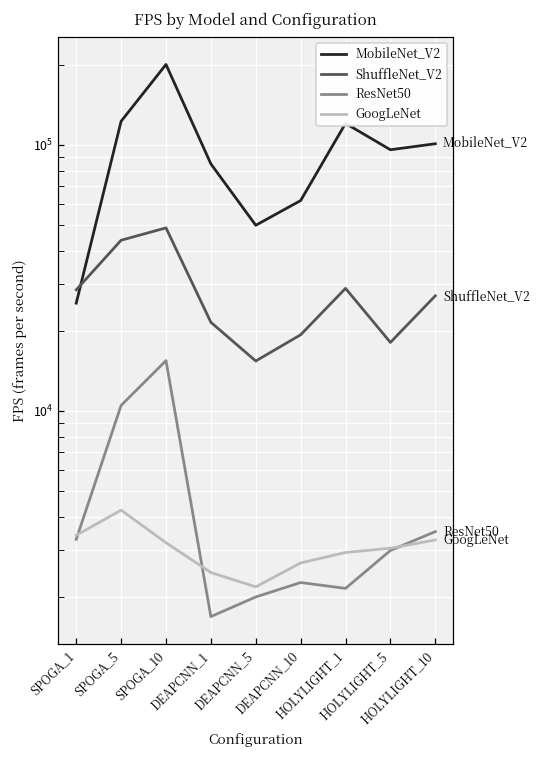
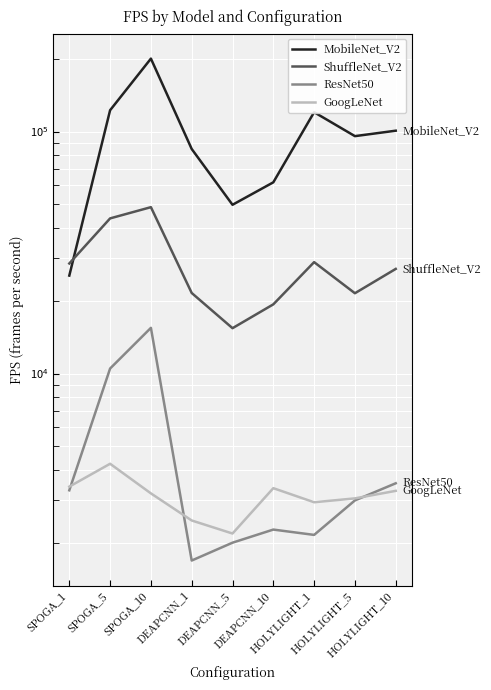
GoogLeNet, DEAPCNN_10: 2700 -> 3400
ShuffleNet_V2, HOLYLIGHT_5: 18000 -> 21000
